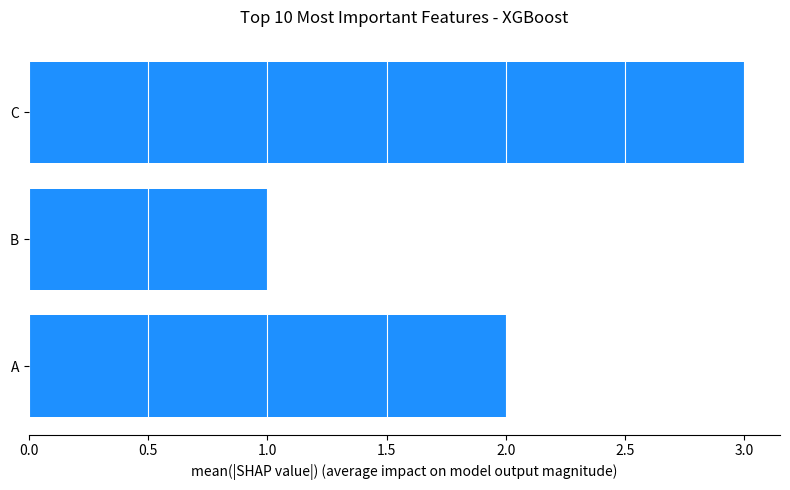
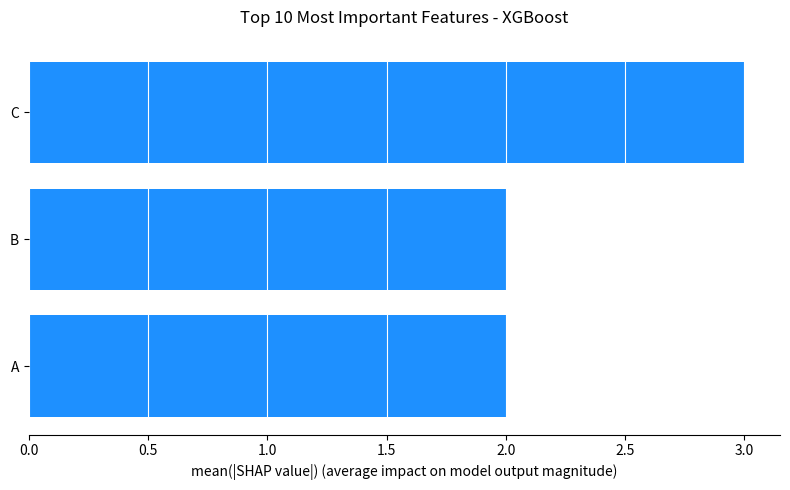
B: 1 -> 2
